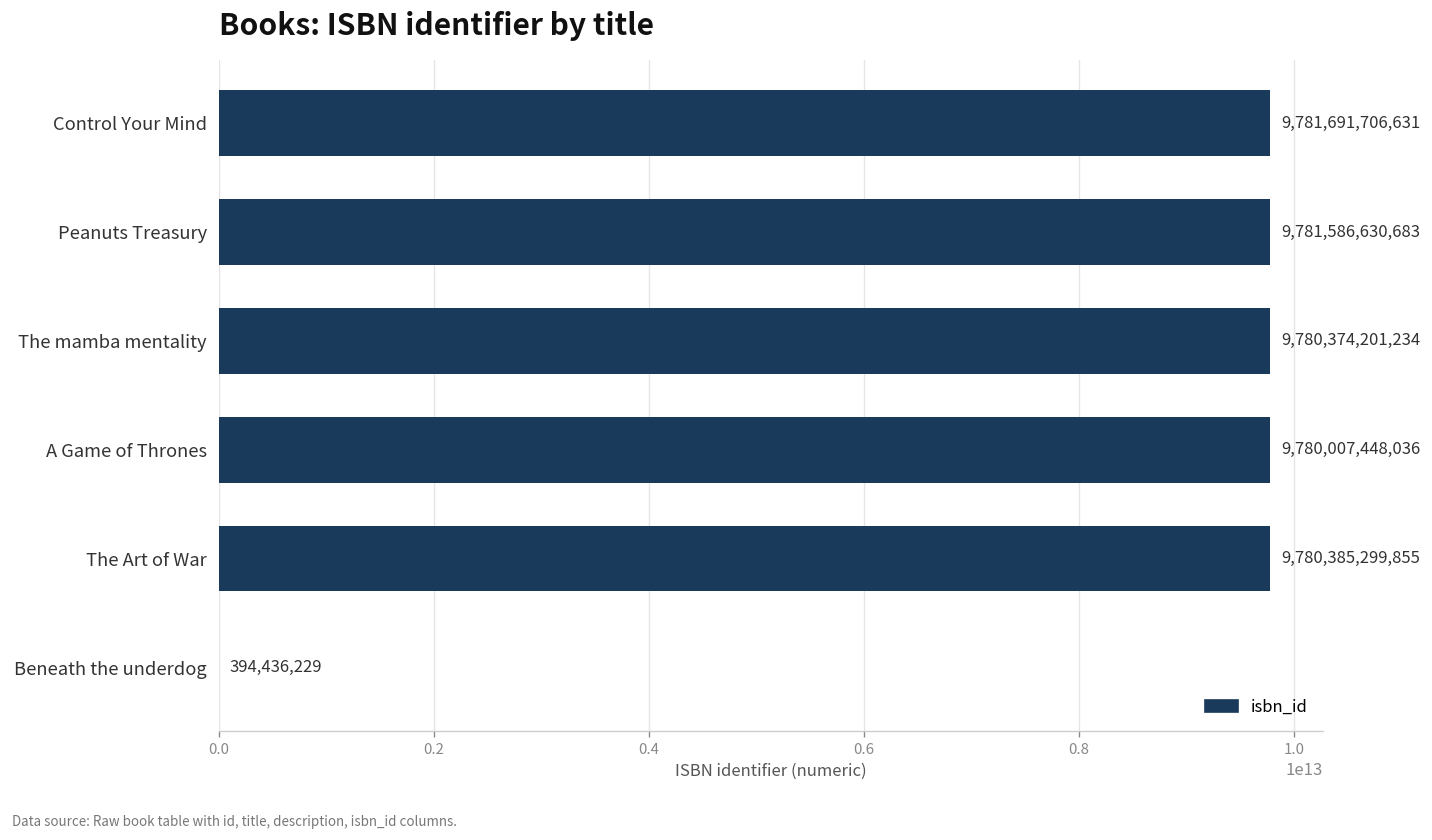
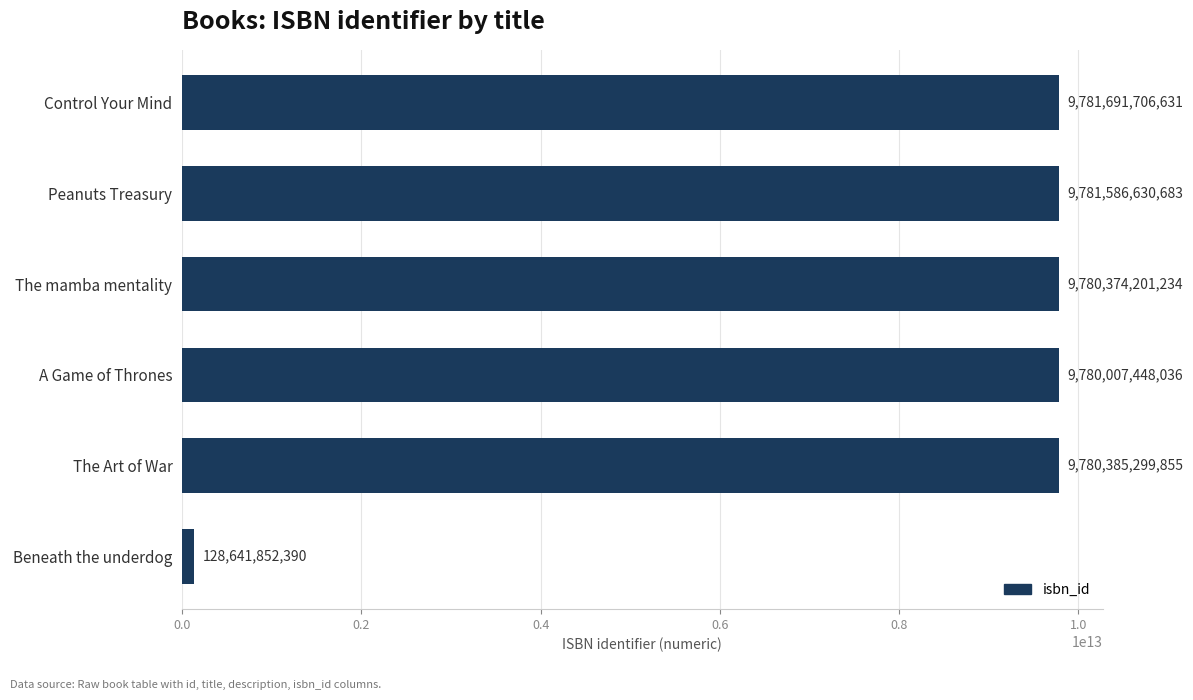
Beneath the underdog: 394,436,229 -> 128,641,852,390
